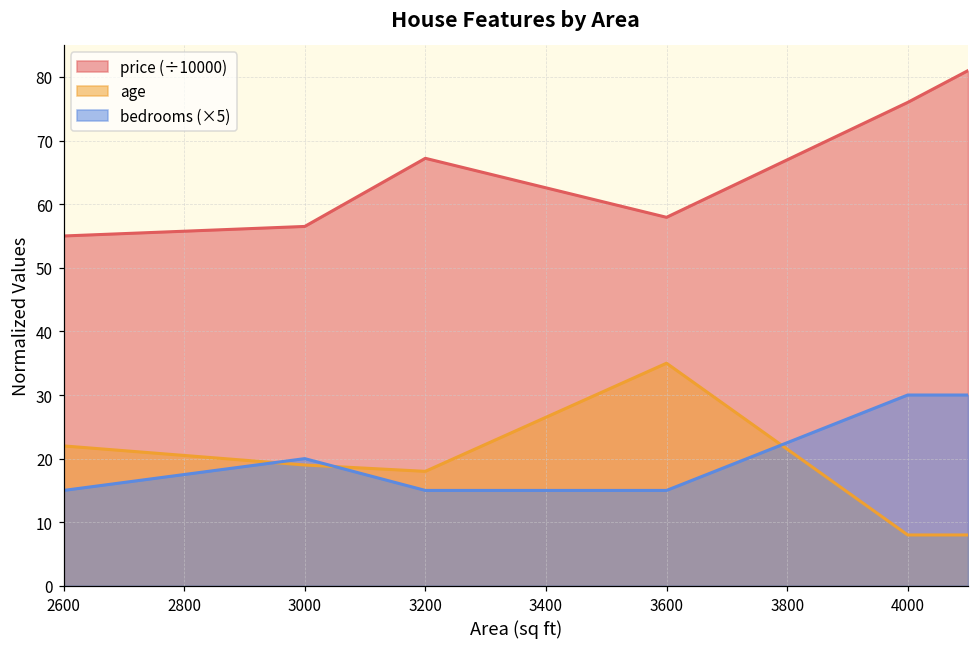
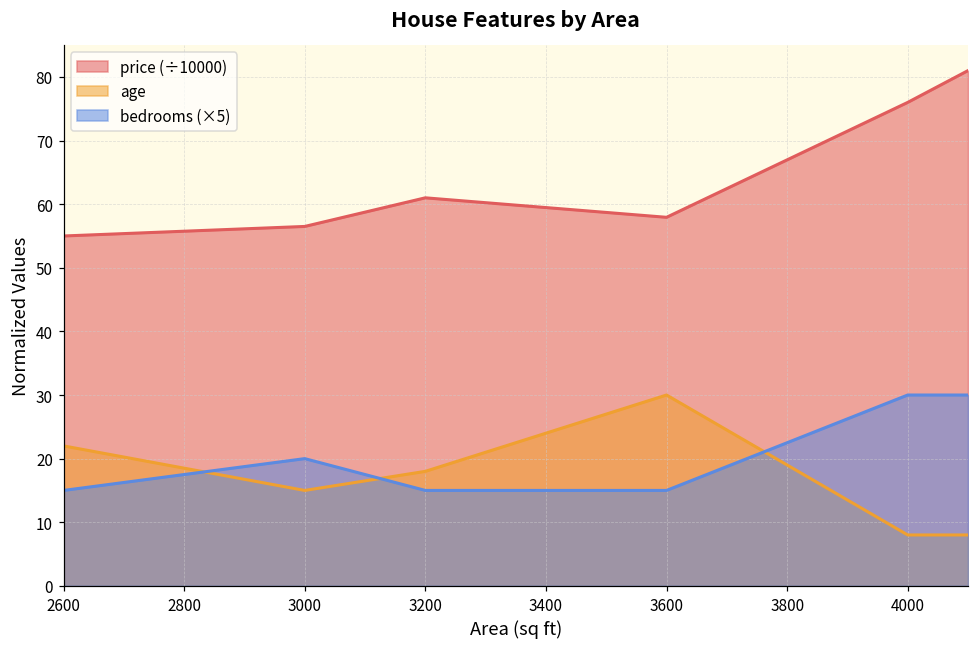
age, 3000: 19 -> 15
price (÷10000), 3200: 67 -> 61
age, 3600: 35 -> 30
